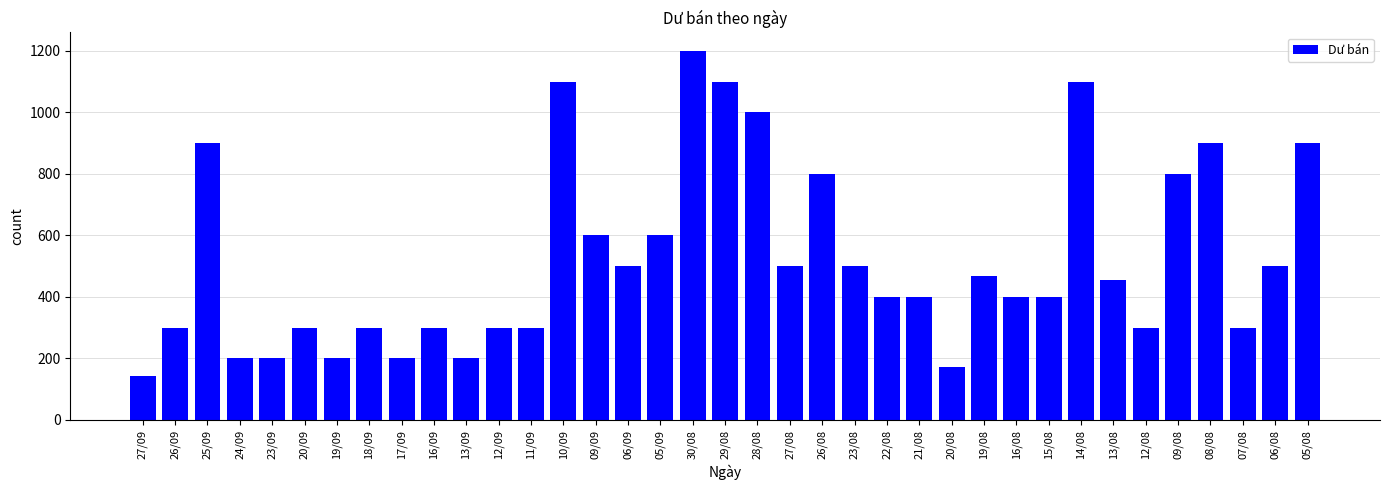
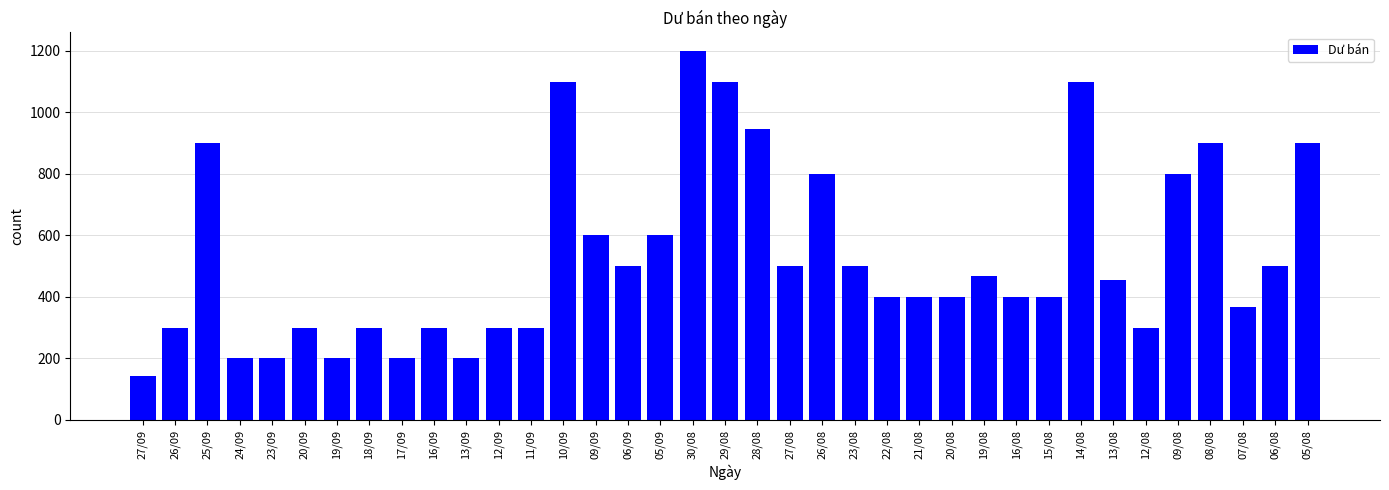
28/08: 1000 -> 950
20/08: 170 -> 400
07/08: 300 -> 370
